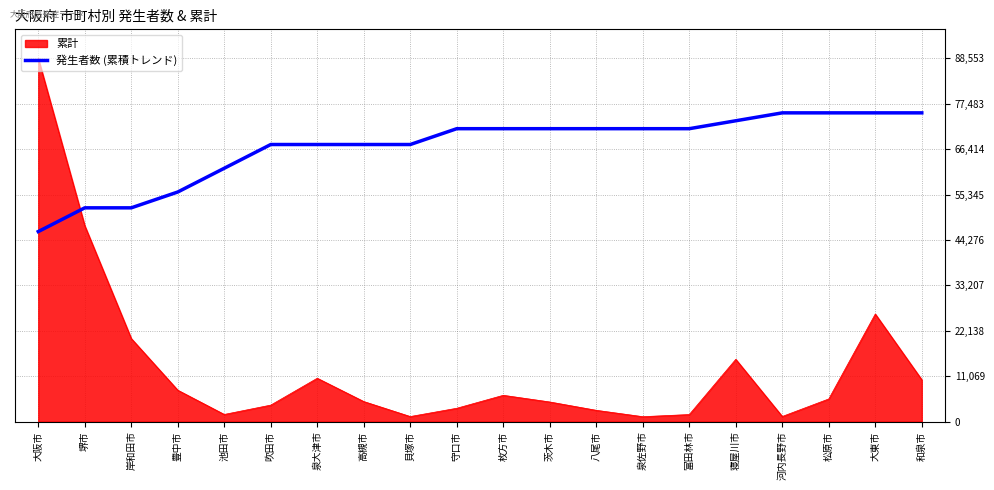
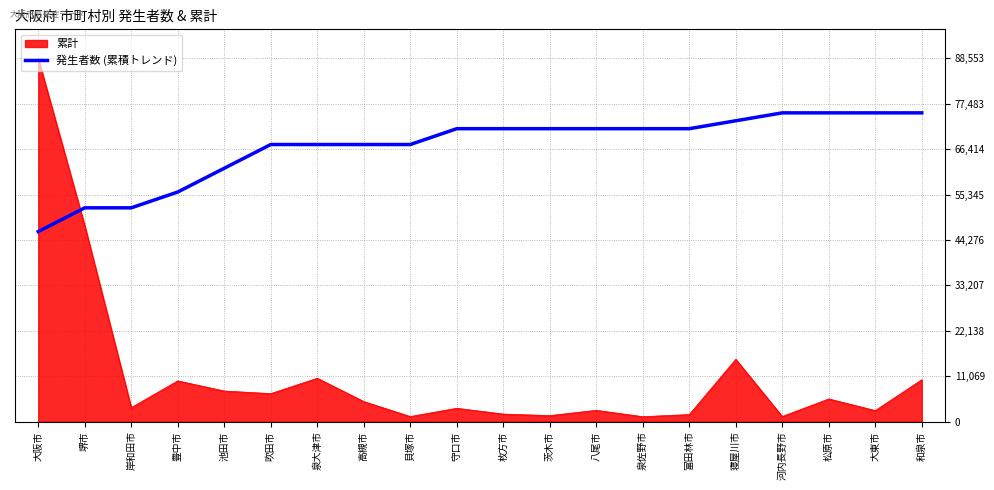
累計, 岸和田市: 20,000 -> 3,000
累計, 豊中市: 8,000 -> 10,000
累計, 池田市: 2,000 -> 7,000
累計, 吹田市: 4,000 -> 7,000
累計, 枚方市: 6,000 -> 2,000
累計, 茨木市: 5,000 -> 1,000
累計, 大東市: 26,000 -> 3,000
